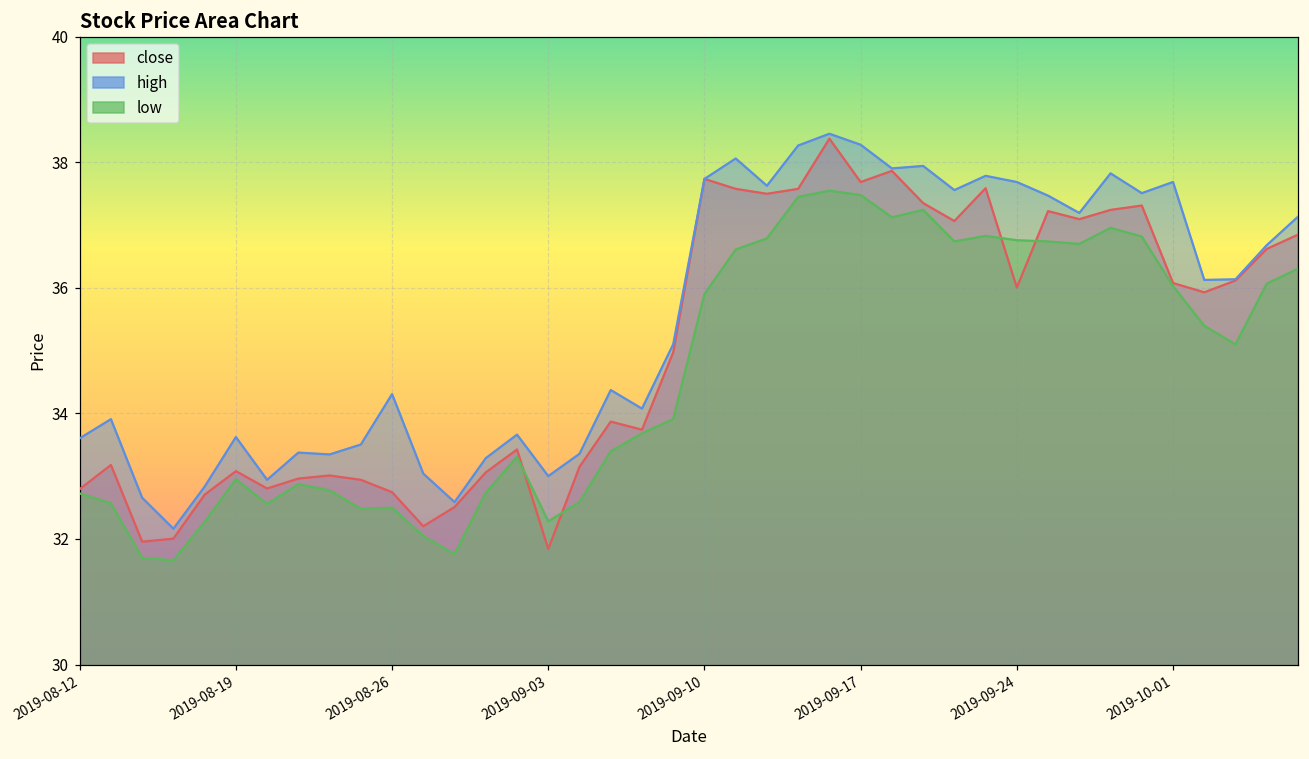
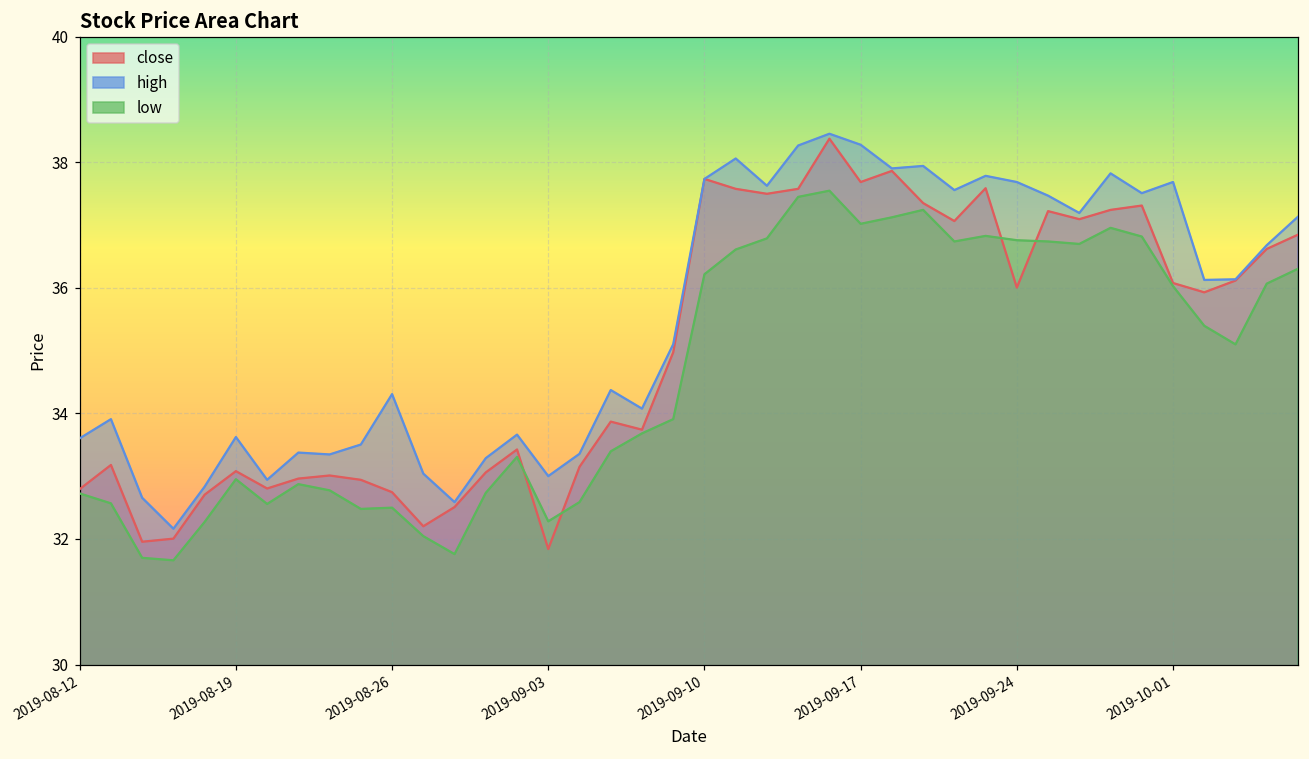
low, 2019-09-10: 35.9 -> 36.2
low, 2019-09-17: 37.5 -> 37.0
